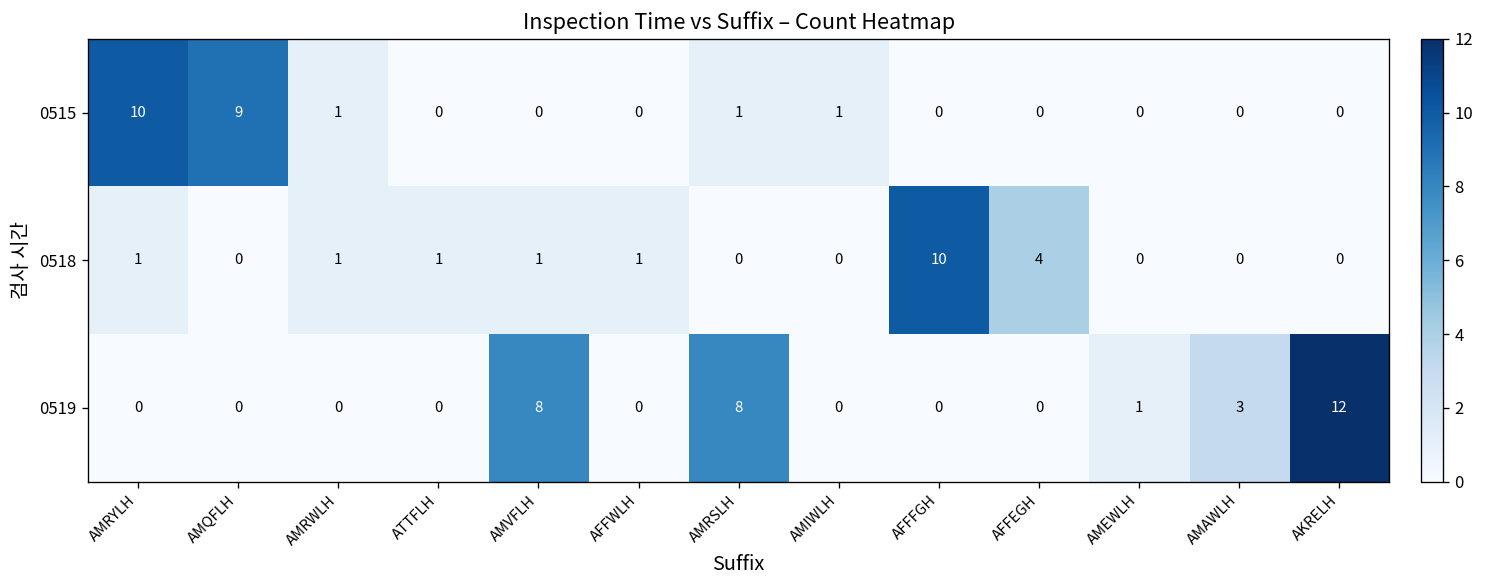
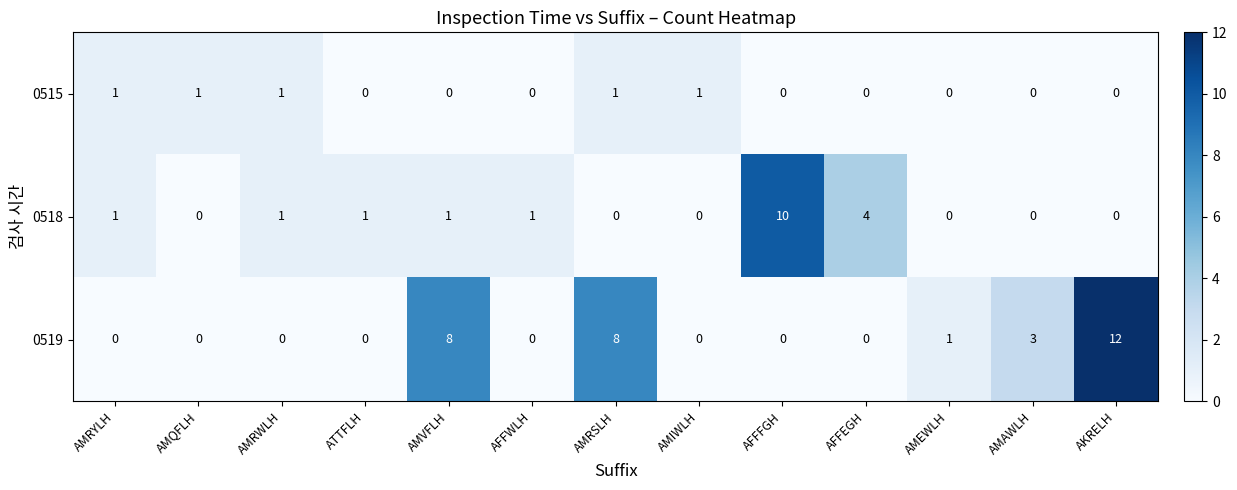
0515, AMRYLH: 10 -> 1
0515, AMQFLH: 9 -> 1
